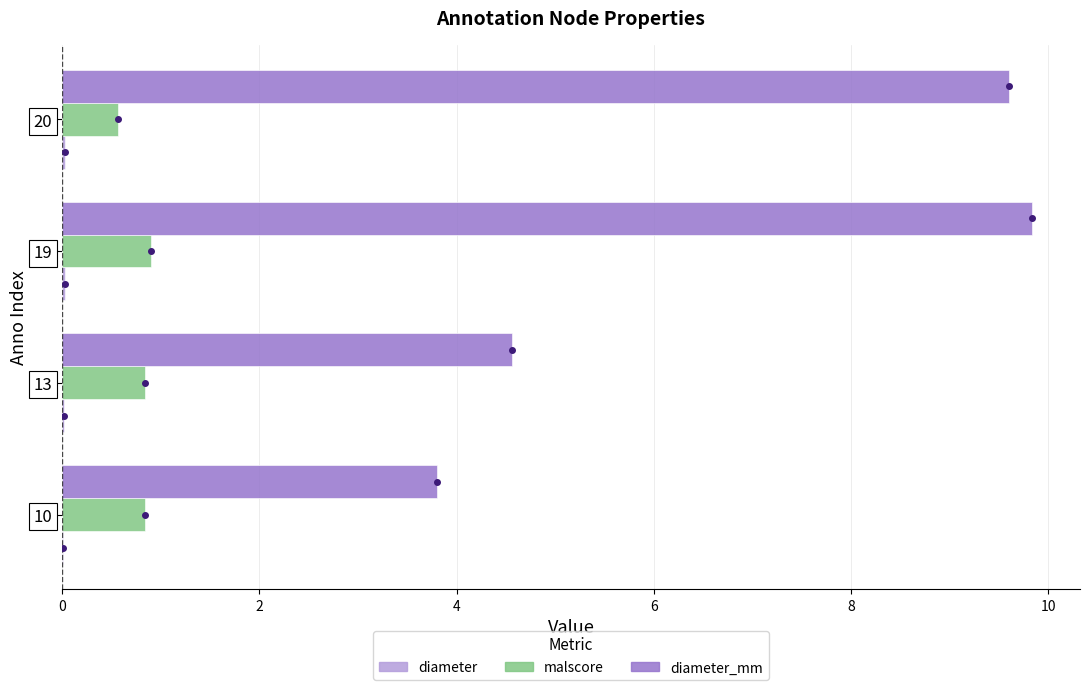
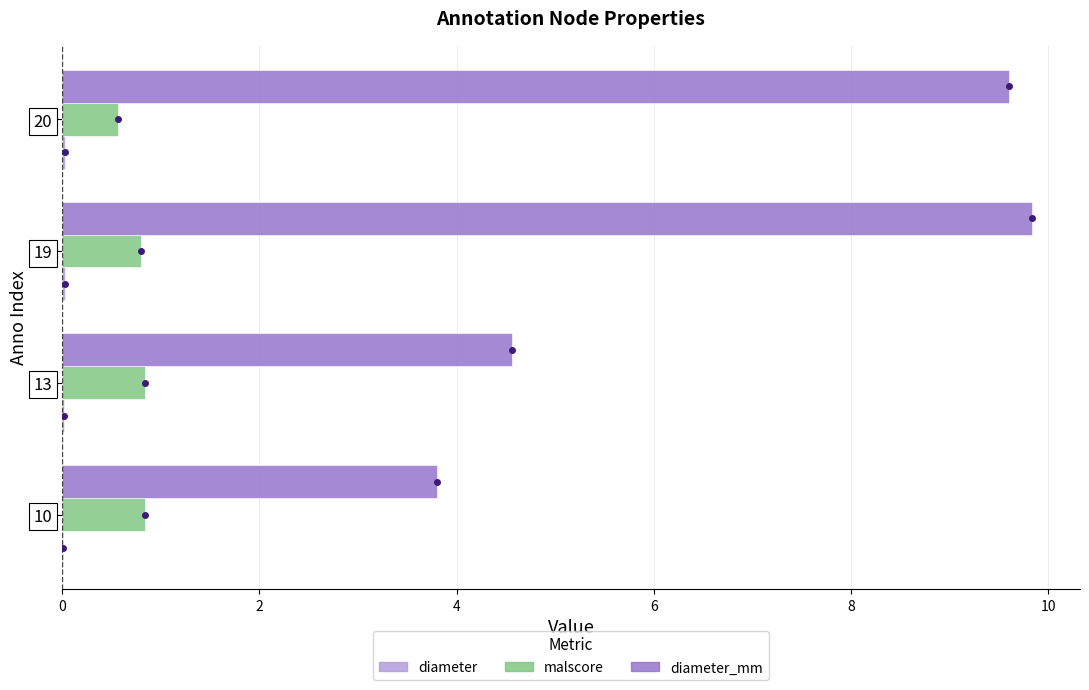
malscore, 19: 0.9 -> 0.8
